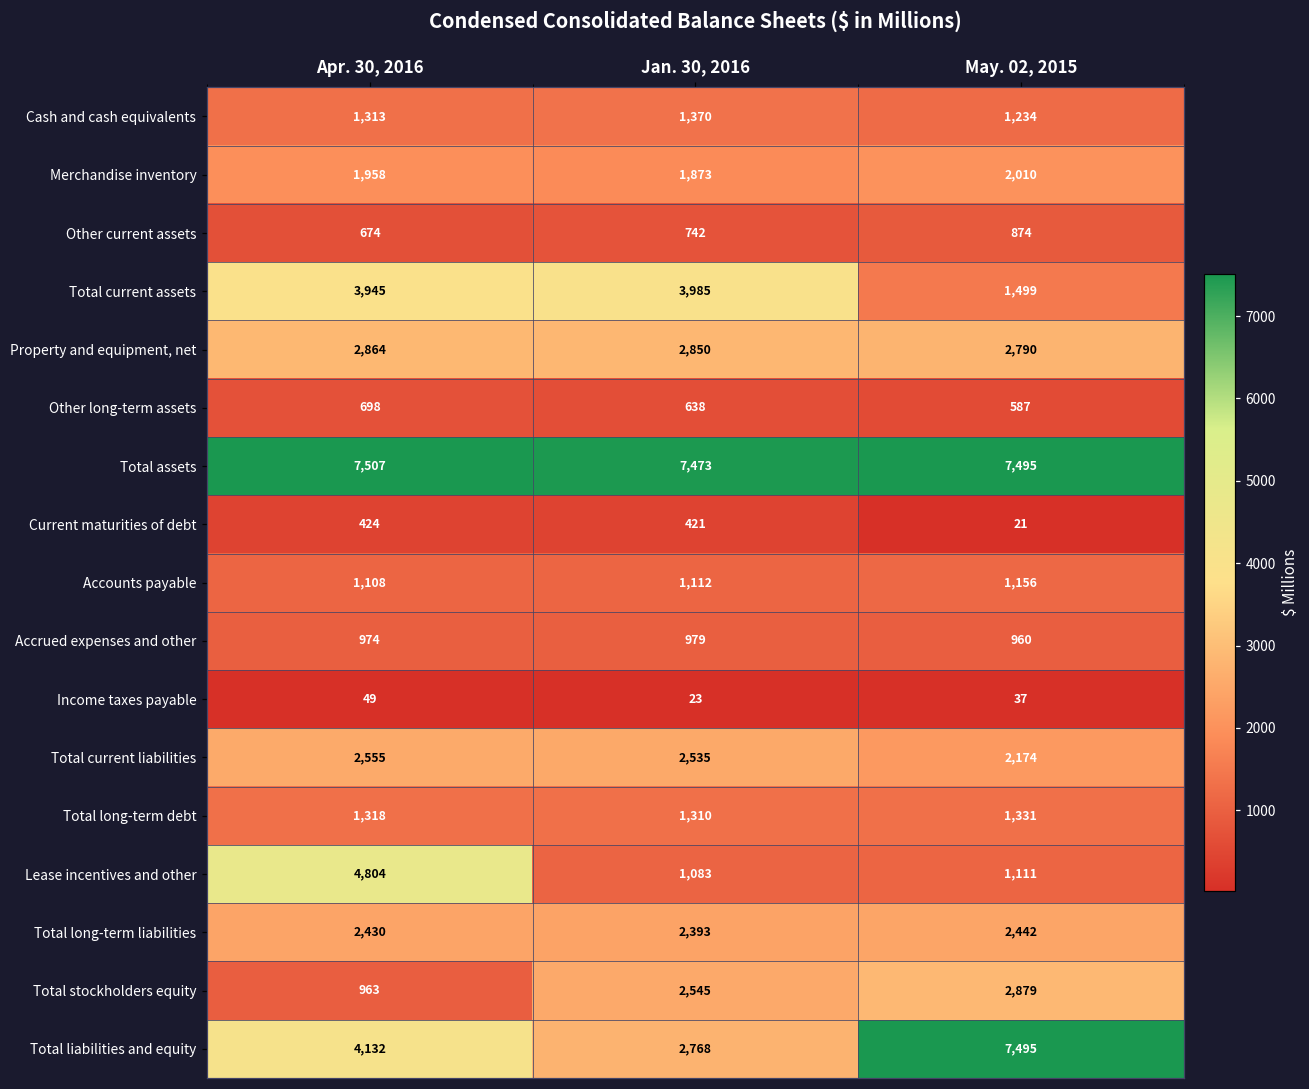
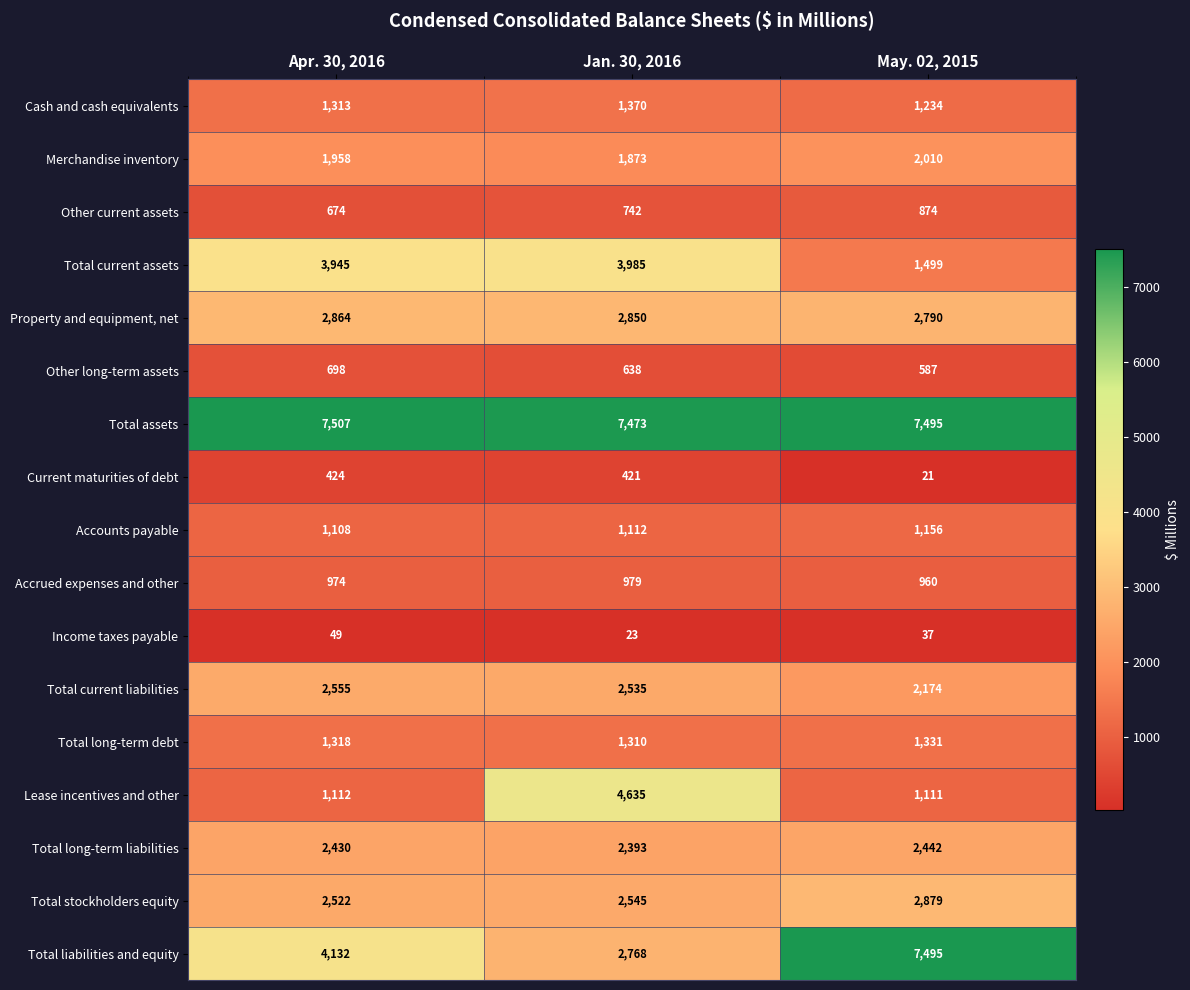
Lease incentives and other, Apr. 30, 2016: 4,804 -> 1,112
Lease incentives and other, Jan. 30, 2016: 1,083 -> 4,635
Total stockholders equity, Apr. 30, 2016: 963 -> 2,522
